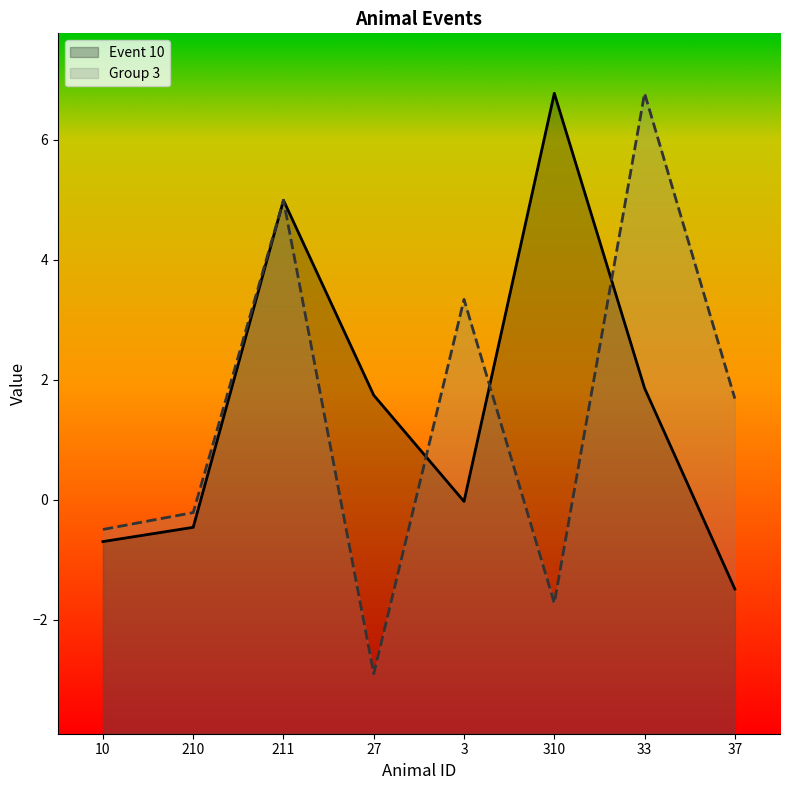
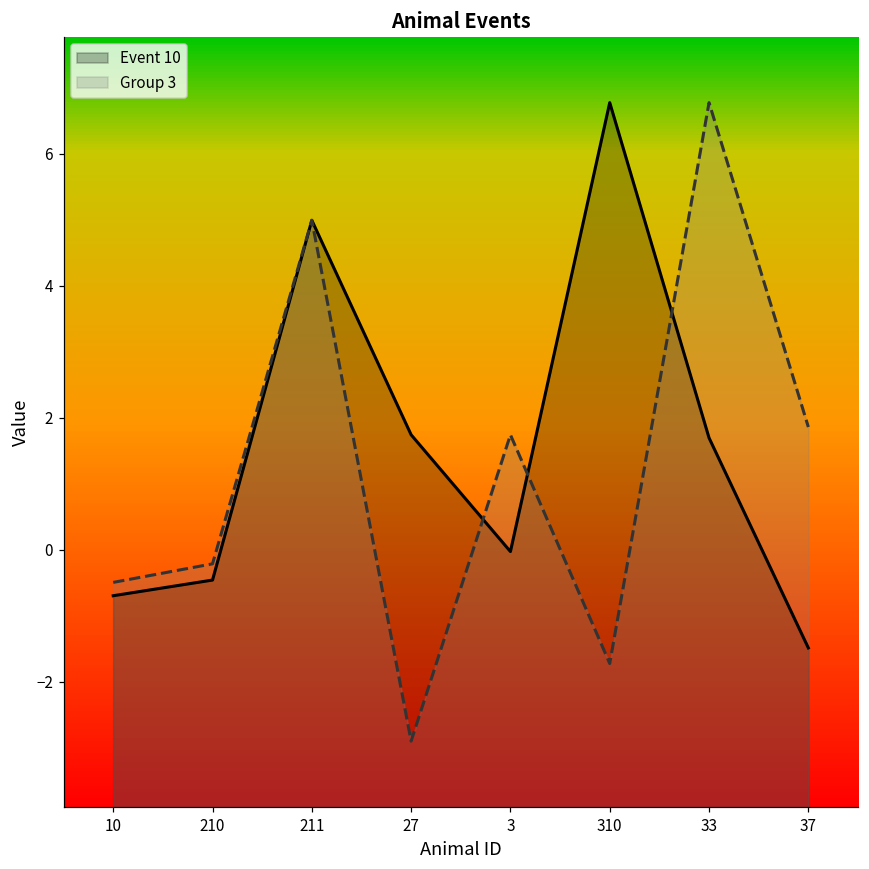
Group 3, 3: 3.3 -> 1.7
Event 10, 33: 1.9 -> 1.7
Group 3, 37: 1.7 -> 1.9
